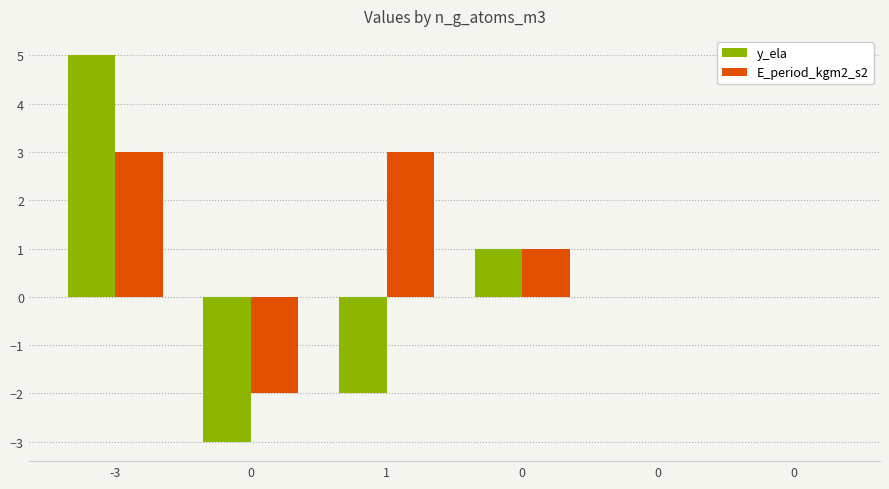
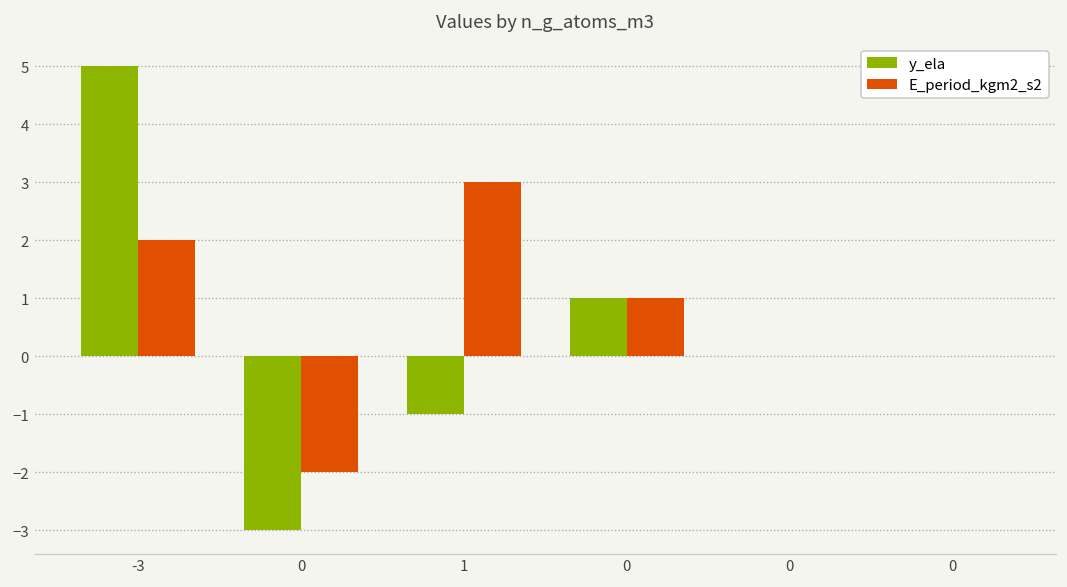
E_period_kgm2_s2, -3: 3 -> 2
y_ela, 1: -2 -> -1
